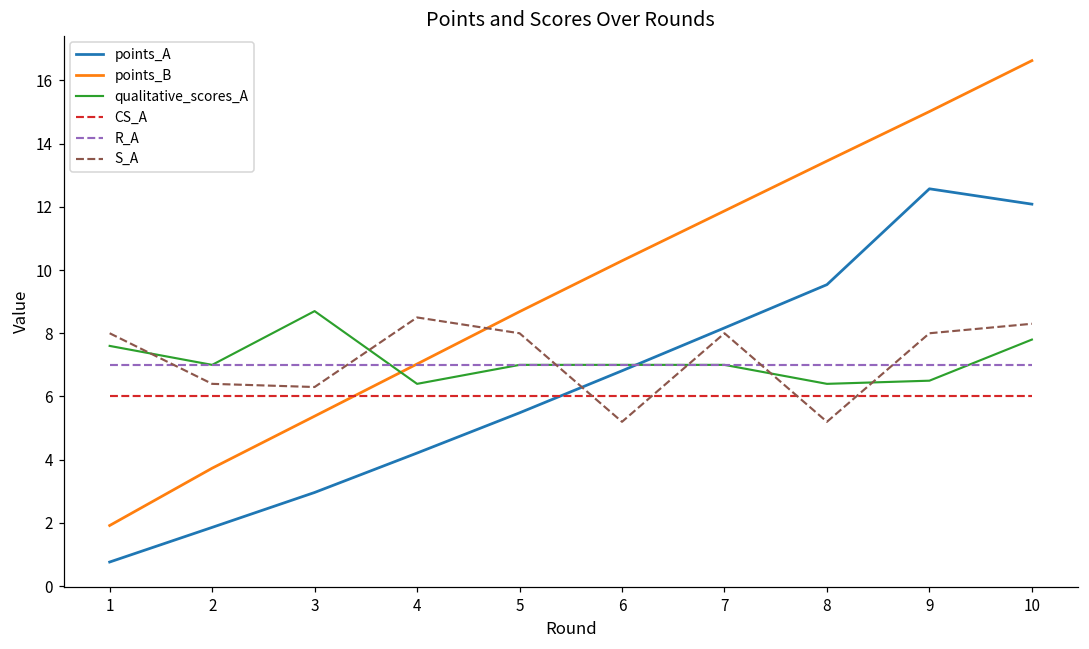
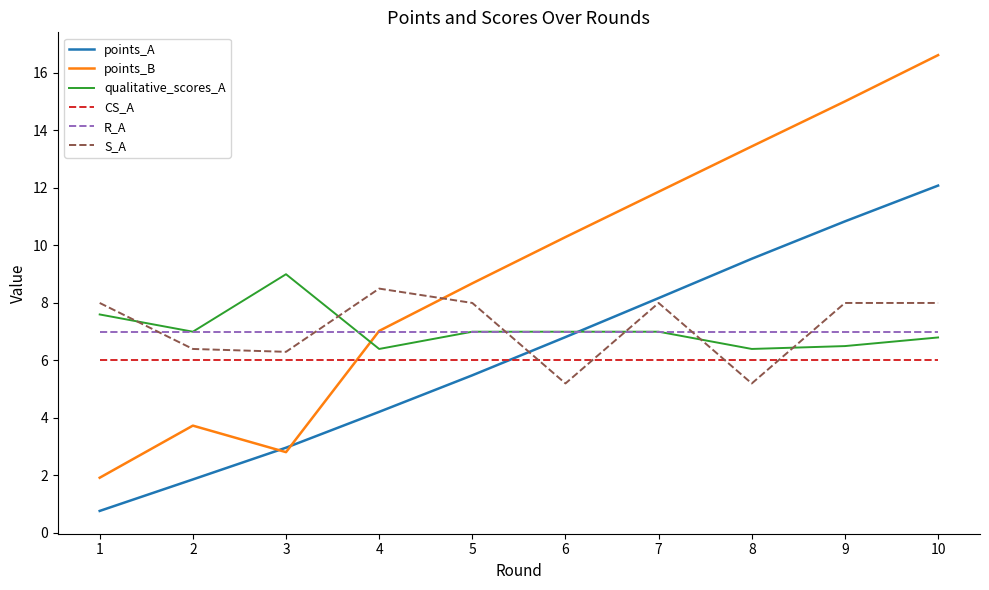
points_B, 3: 5.4 -> 2.8
qualitative_scores_A, 3: 8.7 -> 9.0
points_A, 9: 12.6 -> 10.8
qualitative_scores_A, 10: 7.8 -> 6.8
S_A, 10: 8.3 -> 8.0
